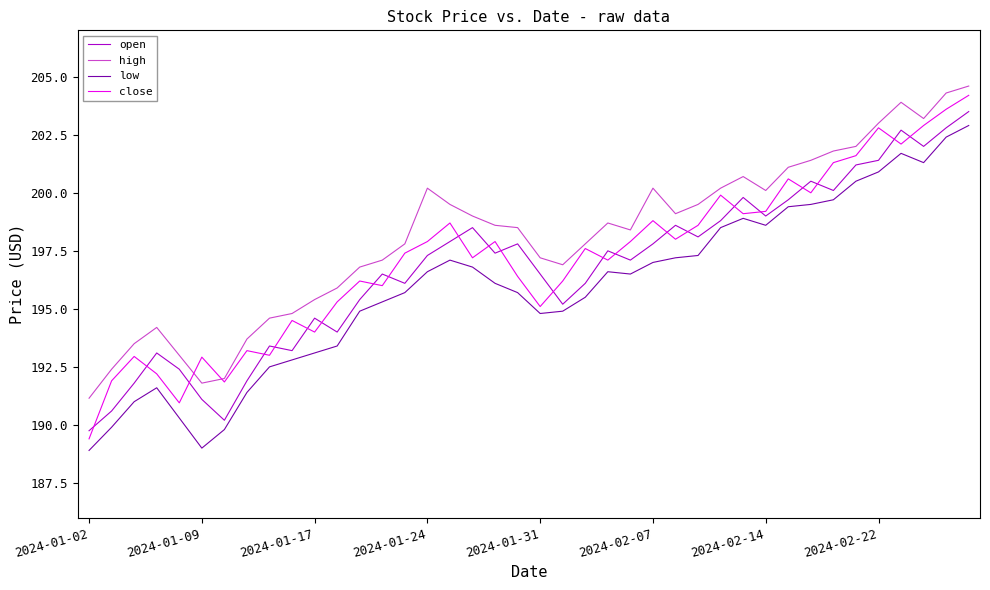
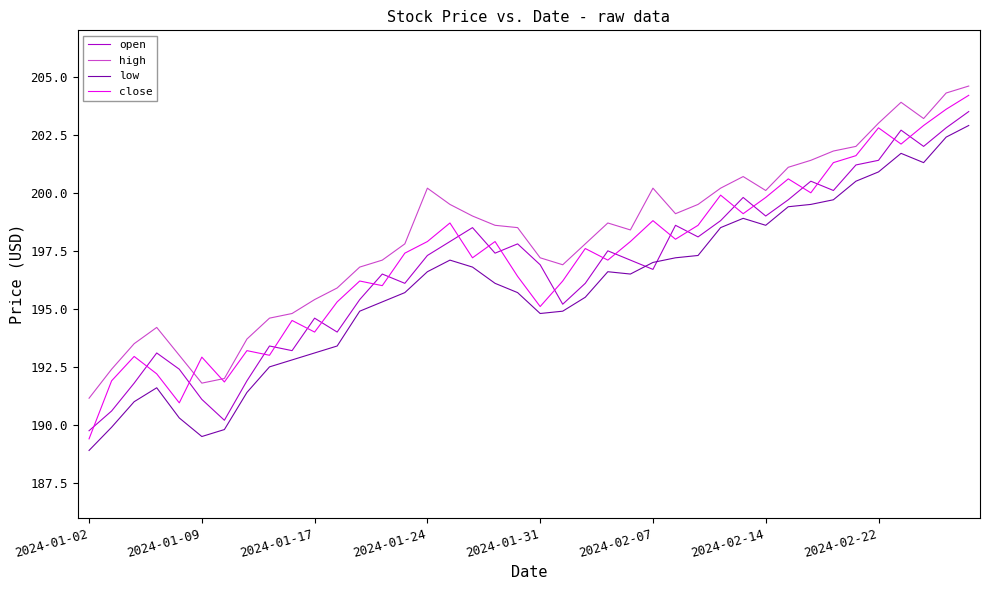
low, 2024-01-09: 189.0 -> 189.5
open, 2024-01-31: 196.5 -> 196.9
open, 2024-02-07: 197.8 -> 196.7
close, 2024-02-14: 199.2 -> 199.8
